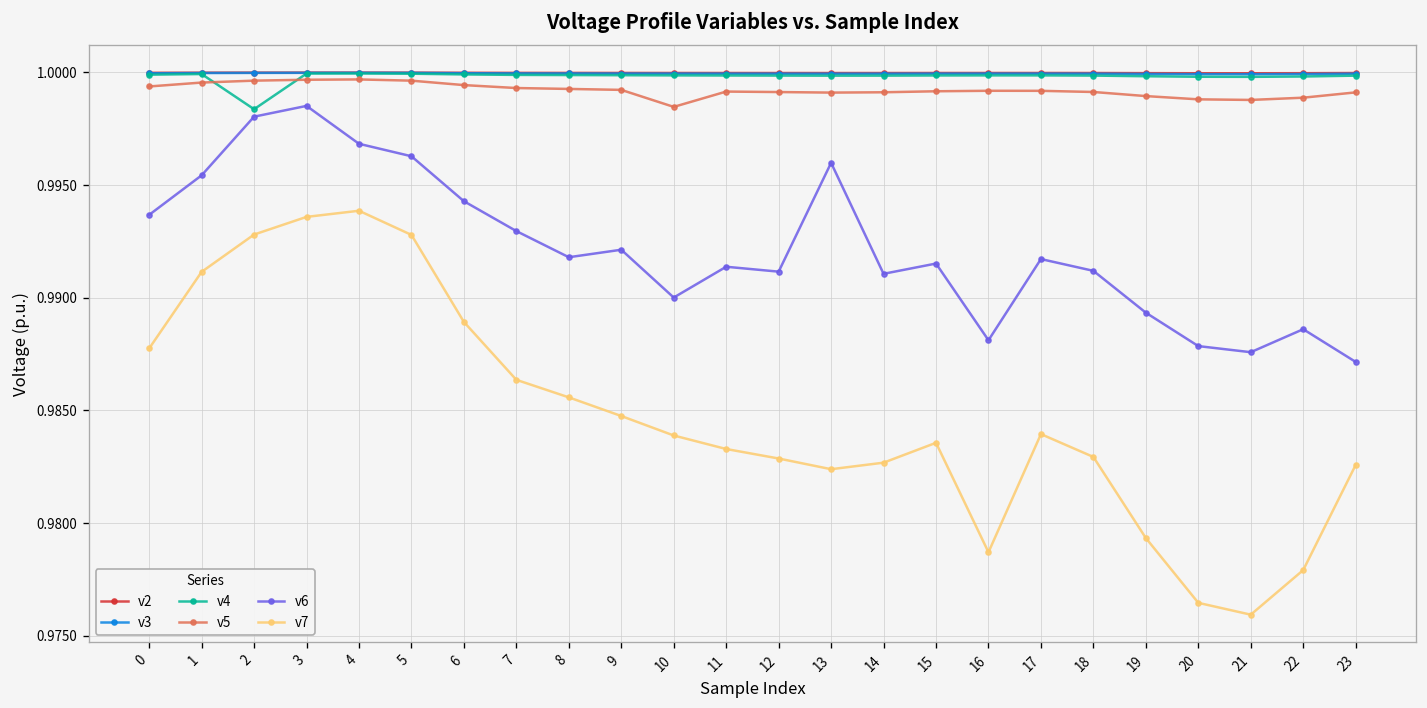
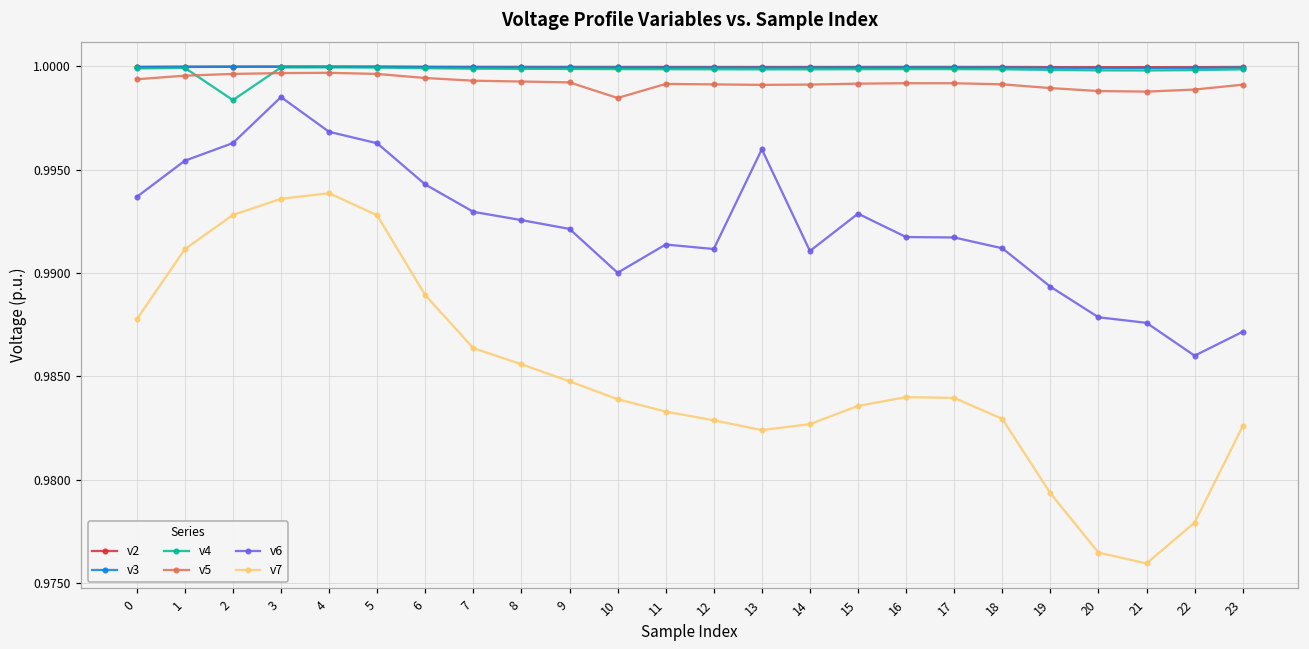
v6, 2: 0.9980 -> 0.9963
v6, 8: 0.9918 -> 0.9926
v6, 15: 0.9915 -> 0.9929
v6, 16: 0.9881 -> 0.9917
v7, 16: 0.9787 -> 0.9840
v6, 22: 0.9886 -> 0.9860
